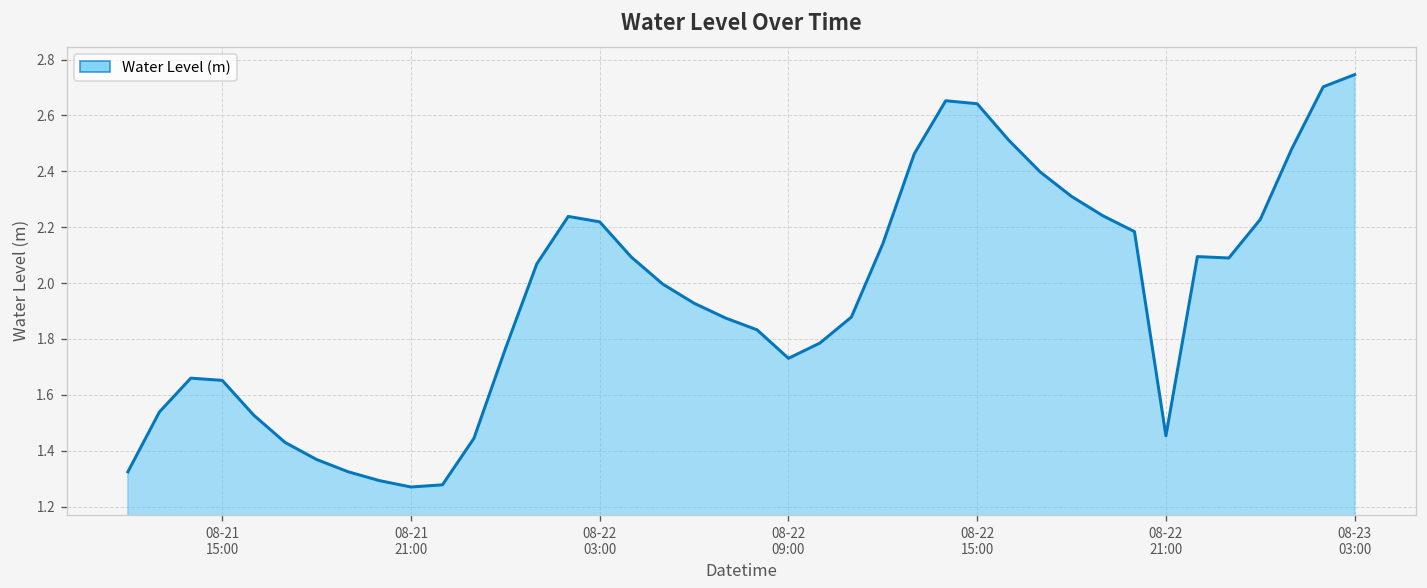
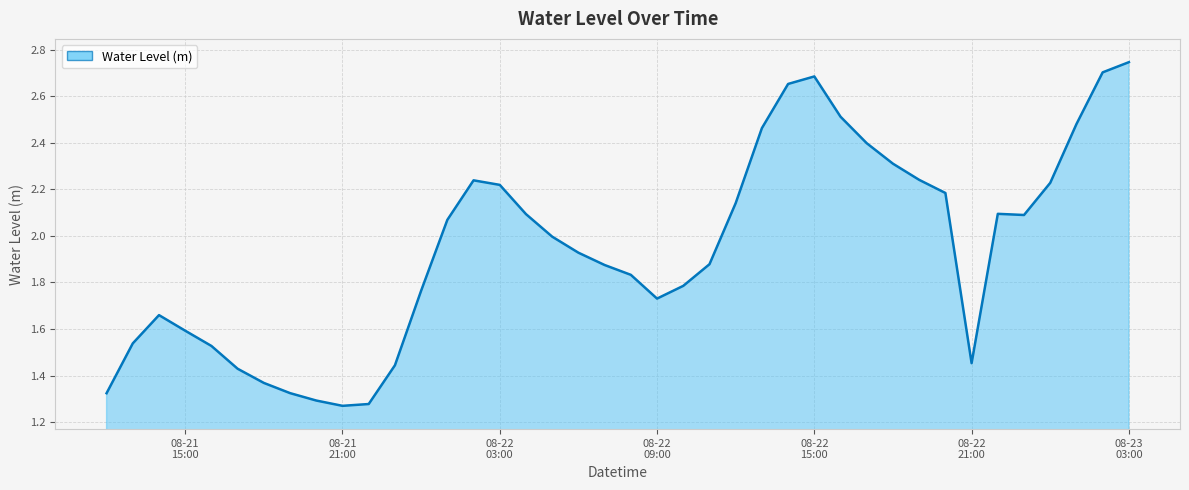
08-21 15:00: 1.65 -> 1.59
08-22 15:00: 2.64 -> 2.68
